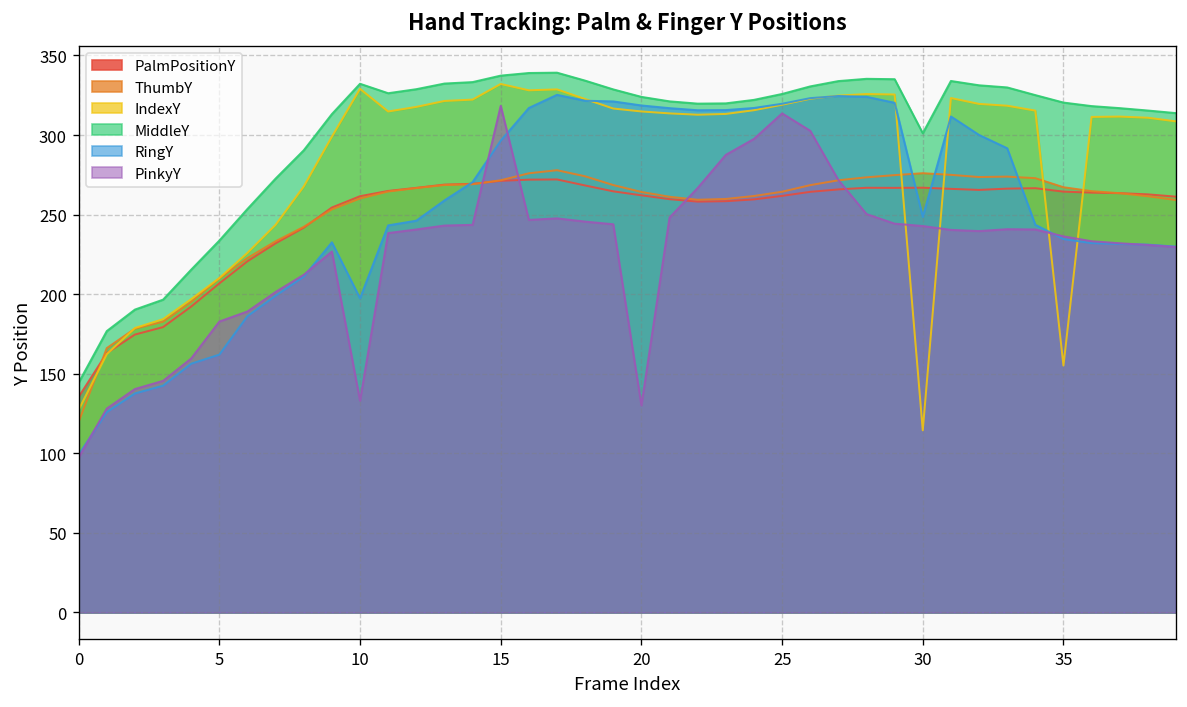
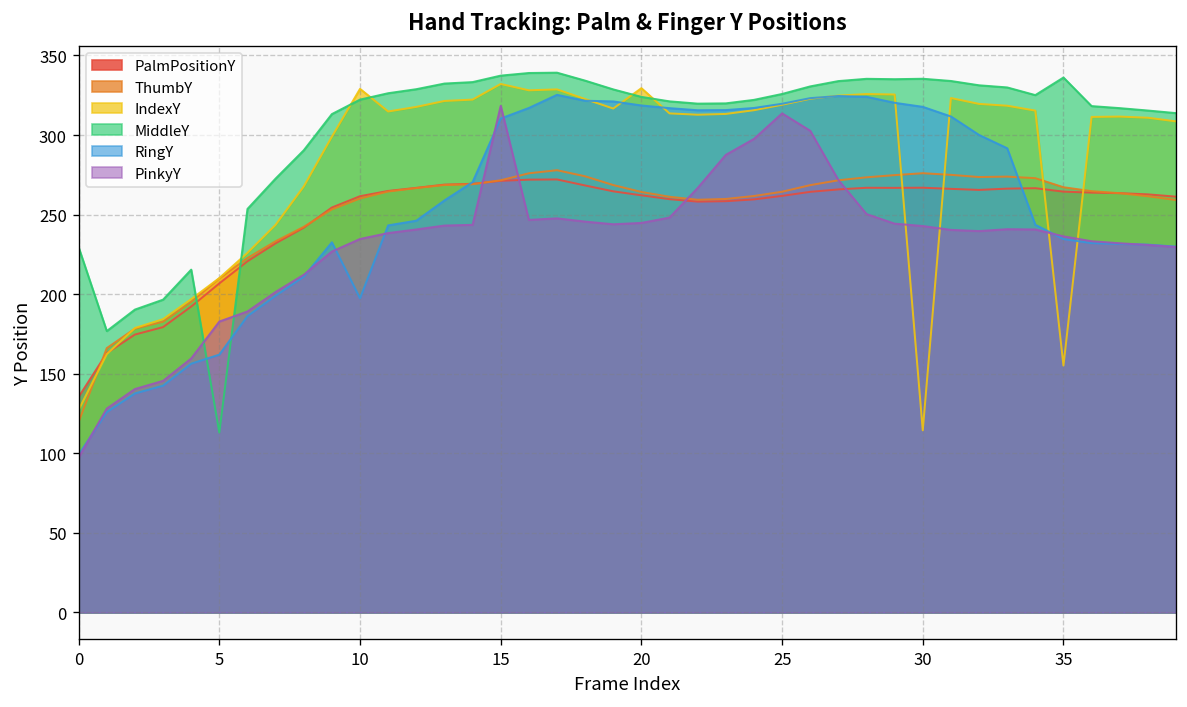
MiddleY, 0: 144 -> 229
MiddleY, 5: 234 -> 113
MiddleY, 10: 332 -> 322
PinkyY, 10: 133 -> 235
RingY, 15: 296 -> 310
IndexY, 20: 315 -> 329
PinkyY, 20: 130 -> 245
MiddleY, 30: 301 -> 335
RingY, 30: 249 -> 318
MiddleY, 35: 320 -> 336
